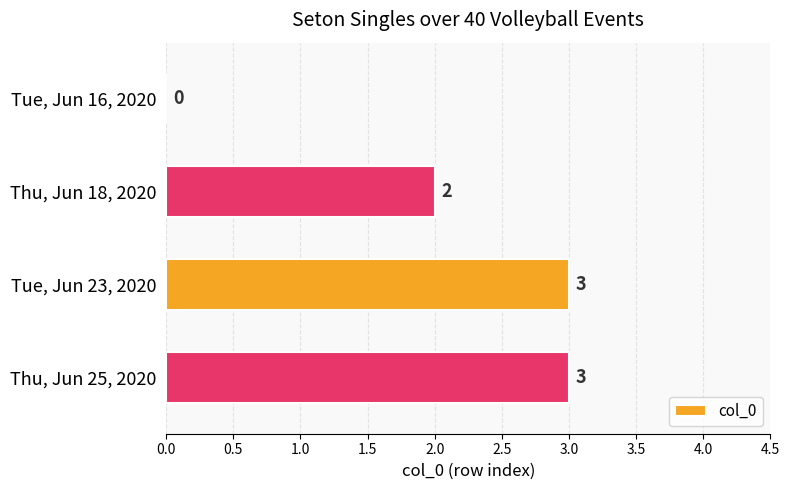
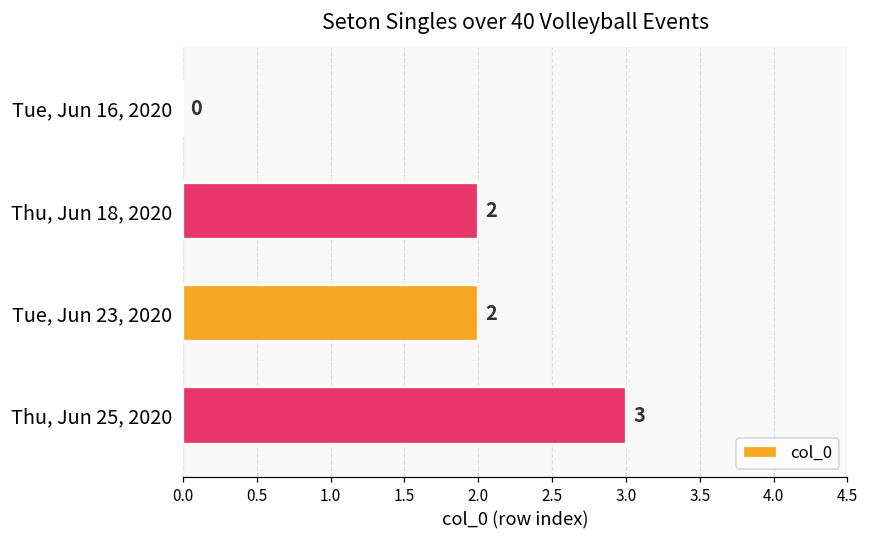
Tue, Jun 23, 2020: 3 -> 2
